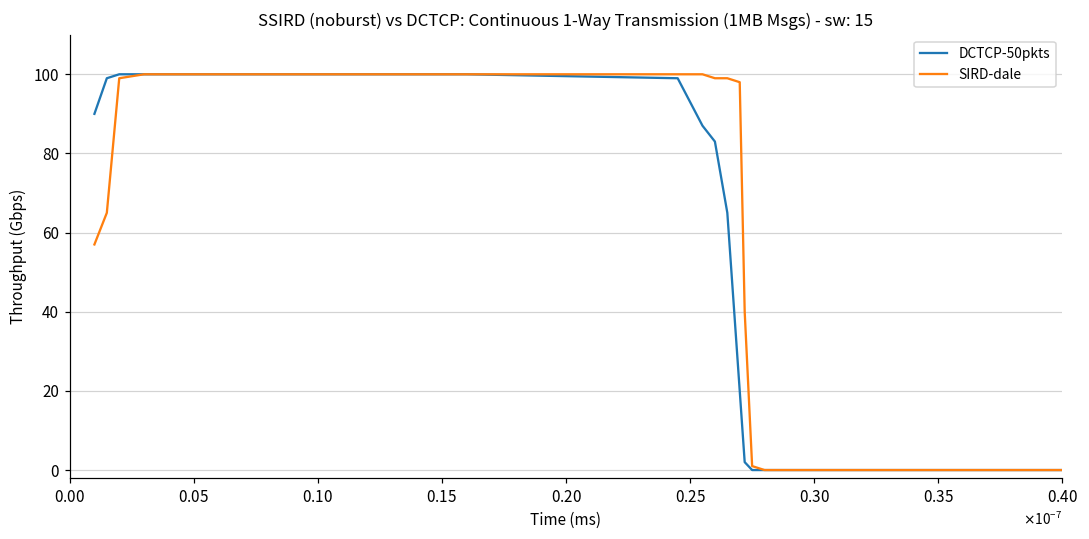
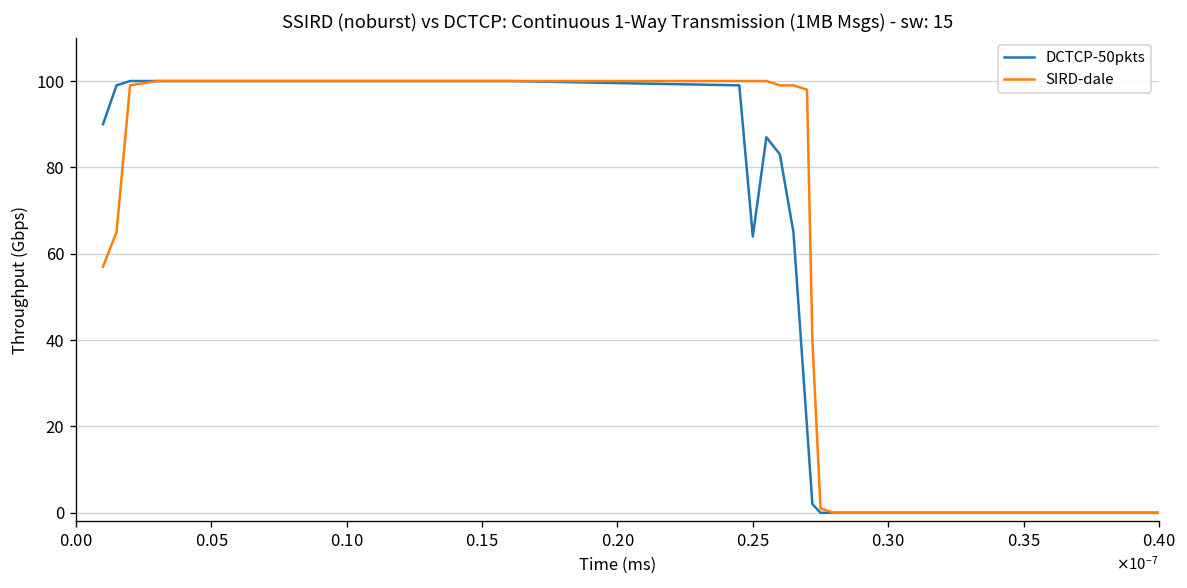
DCTCP-50pkts, 0.25: 93 -> 64
